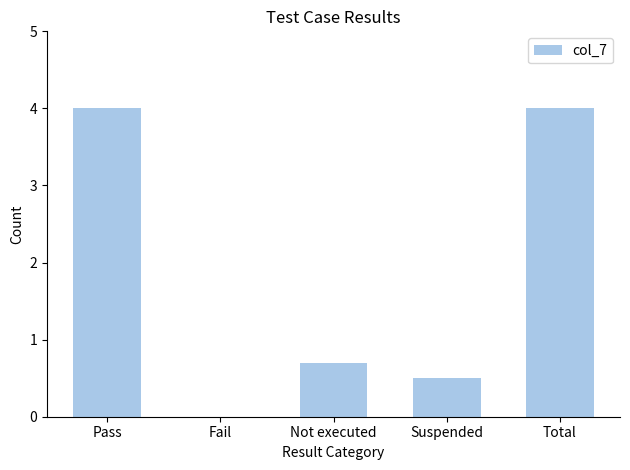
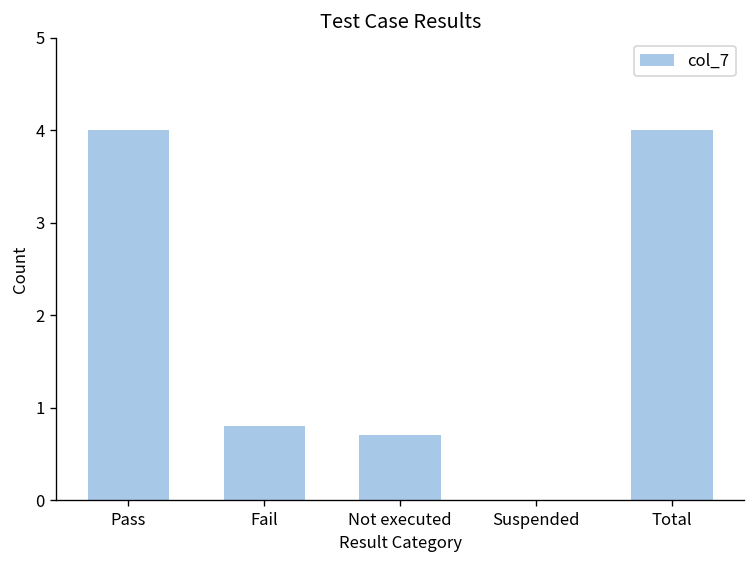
Fail: 0.0 -> 0.8
Suspended: 0.5 -> 0.0
